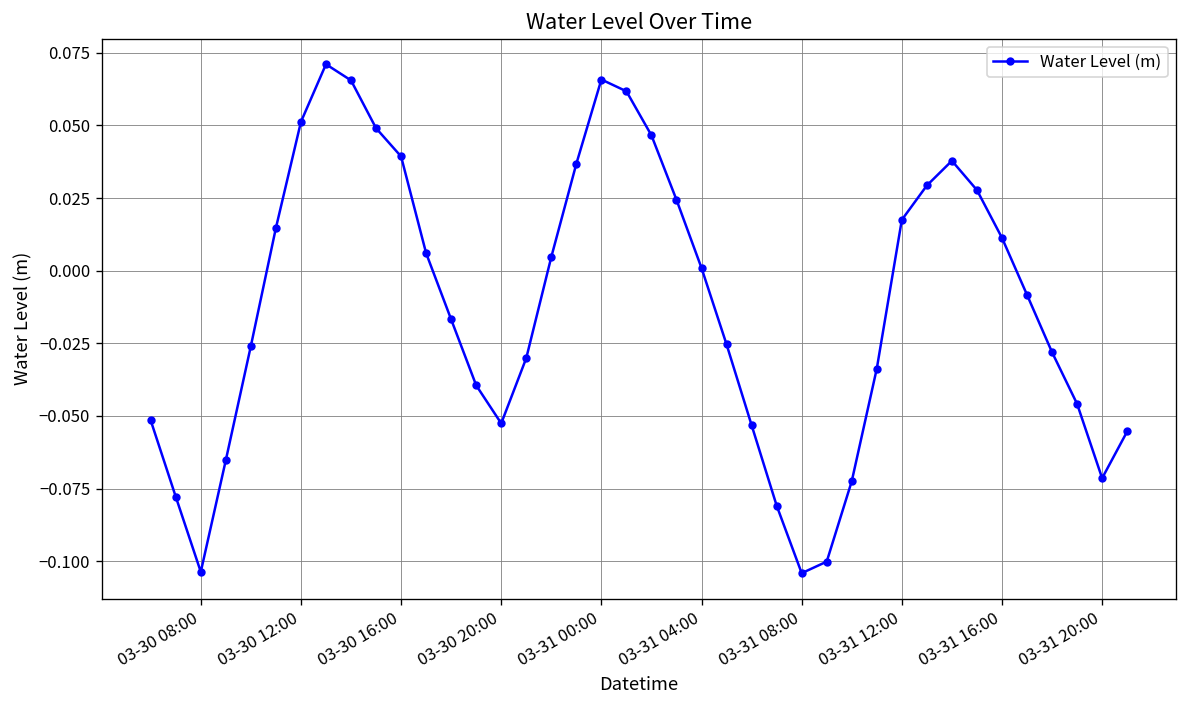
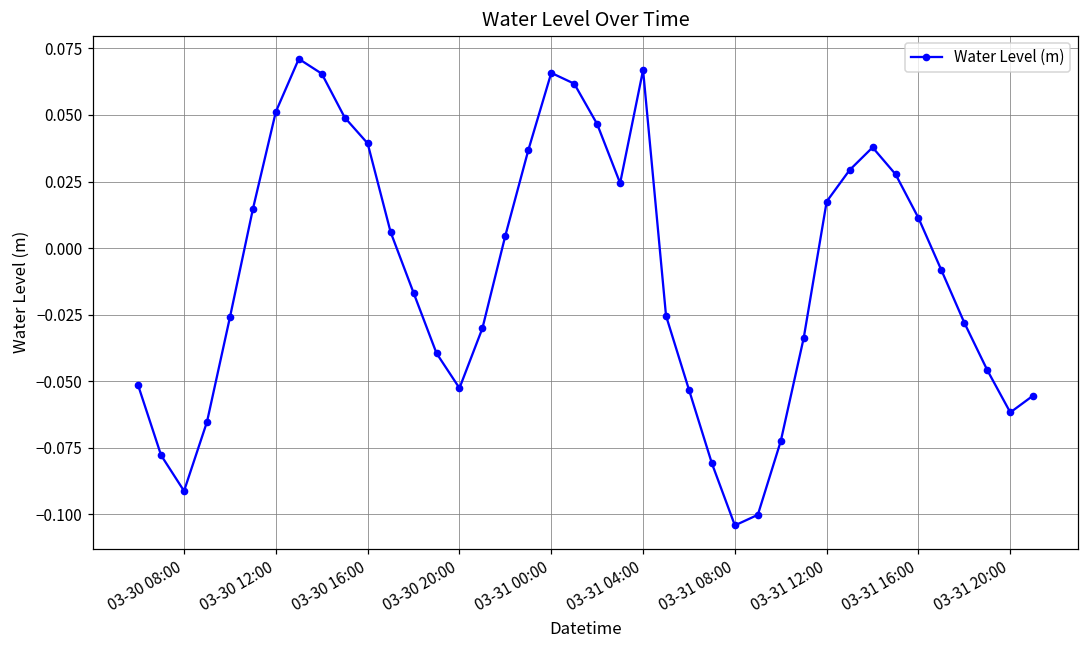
03-30 08:00: -0.104 -> -0.091
03-31 04:00: 0.001 -> 0.067
03-31 20:00: -0.071 -> -0.062
